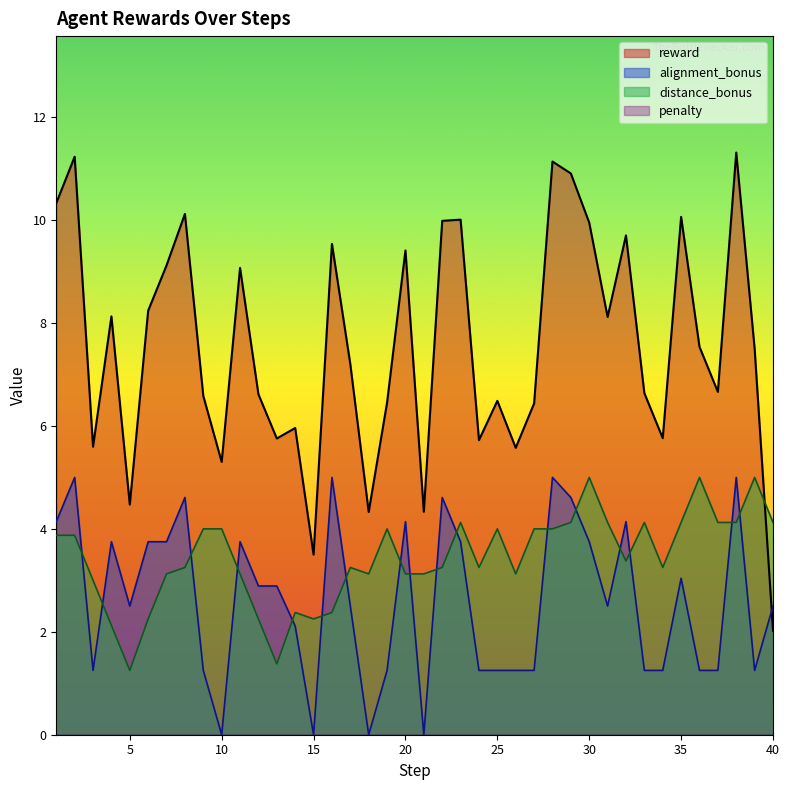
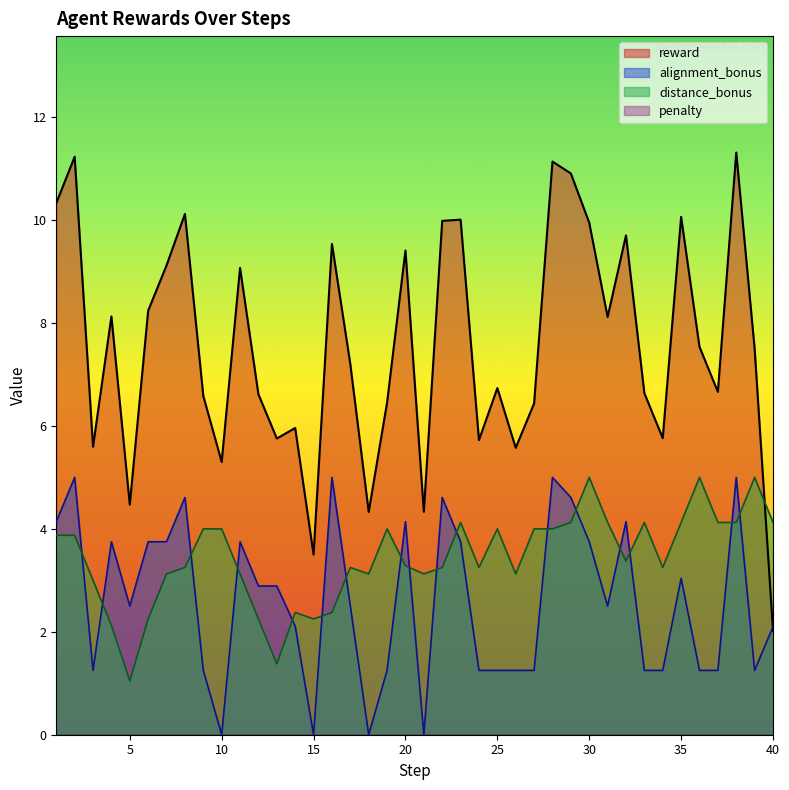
distance_bonus, 5: 1.2 -> 1.0
distance_bonus, 20: 3.1 -> 3.3
reward, 25: 6.5 -> 6.7
alignment_bonus, 40: 2.5 -> 2.1
